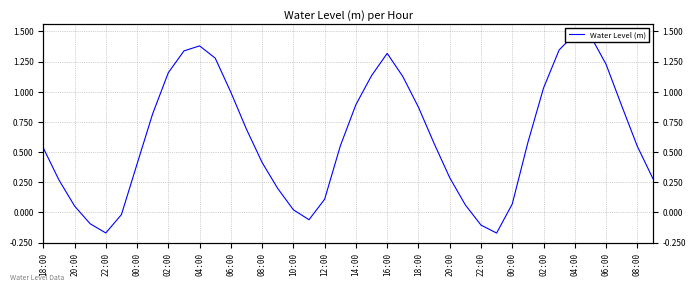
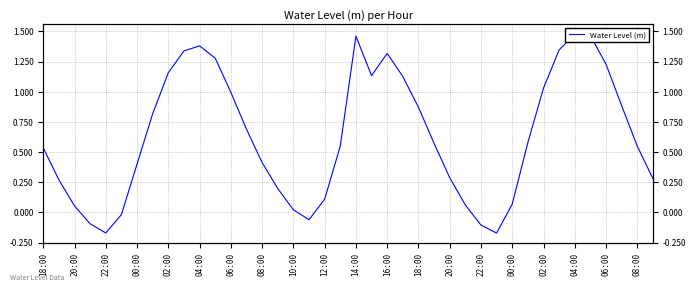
14:00: 0.89 -> 1.46
